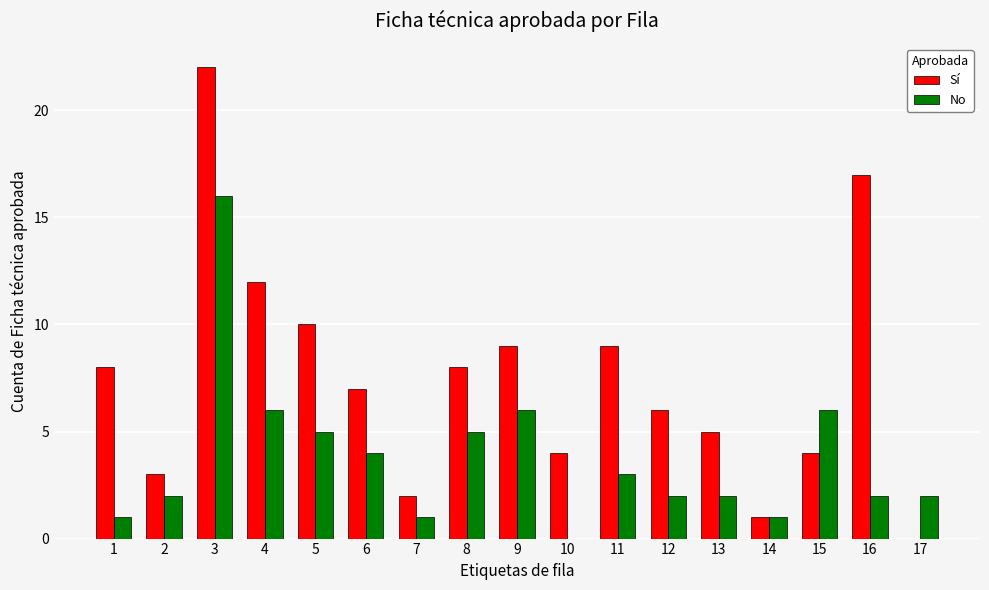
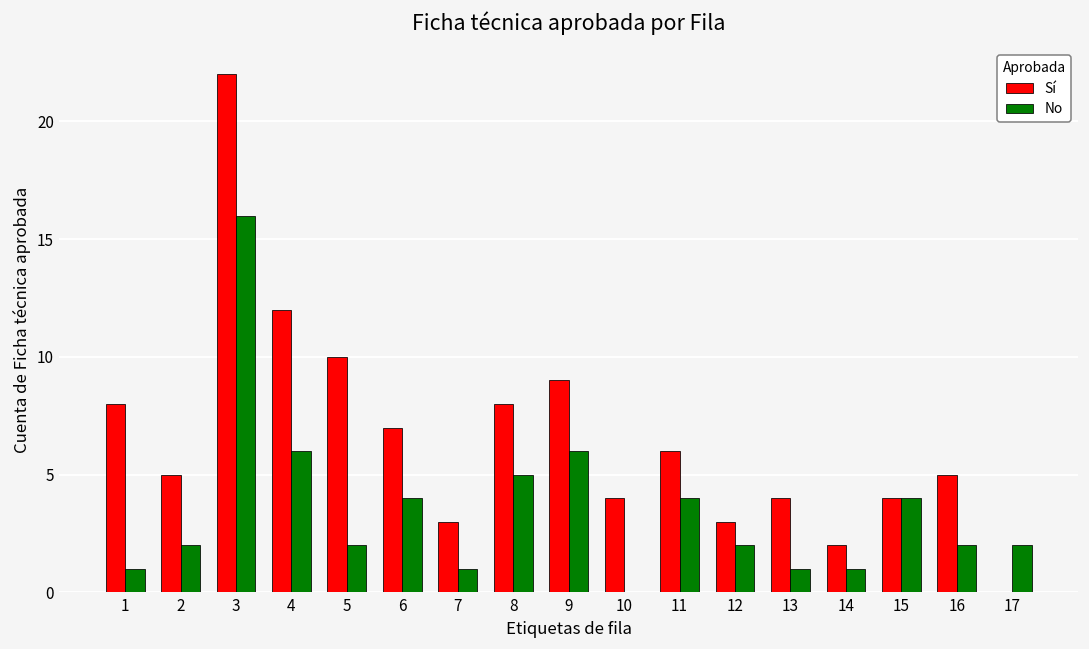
Sí, 2: 3 -> 5
No, 5: 5 -> 2
Sí, 7: 2 -> 3
Sí, 11: 9 -> 6
No, 11: 3 -> 4
Sí, 12: 6 -> 3
Sí, 13: 5 -> 4
No, 13: 2 -> 1
Sí, 14: 1 -> 2
No, 15: 6 -> 4
Sí, 16: 17 -> 5
